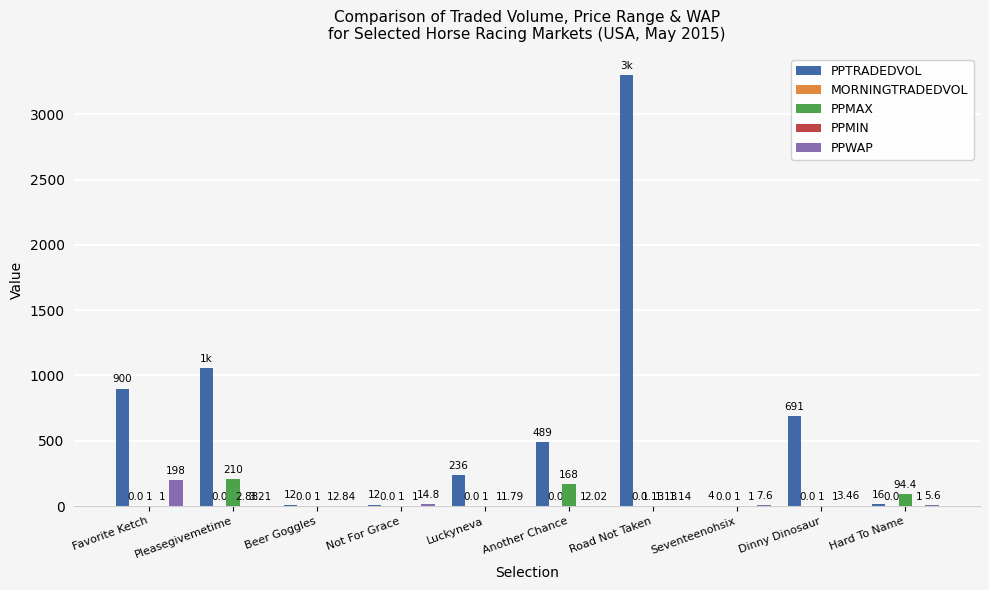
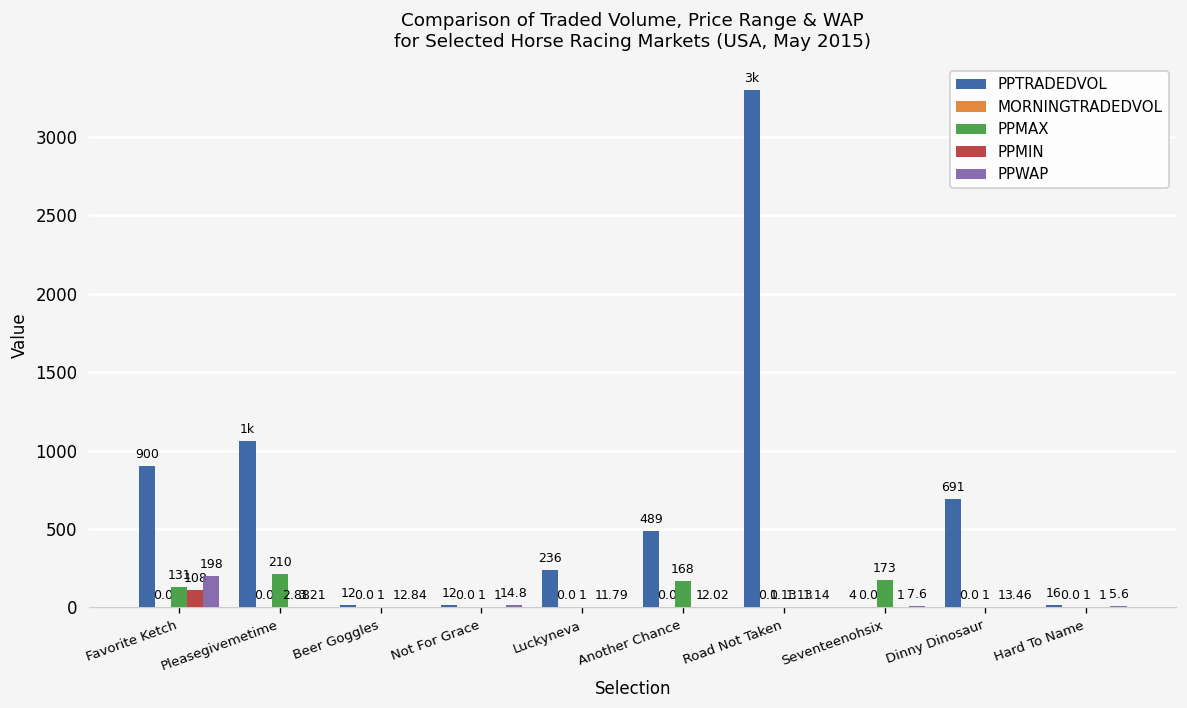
PPMAX, Favorite Ketch: 1 -> 131
PPMIN, Favorite Ketch: 1 -> 108
PPMAX, Seventeenohsix: 1 -> 173
PPMAX, Hard To Name: 94.4 -> 1
